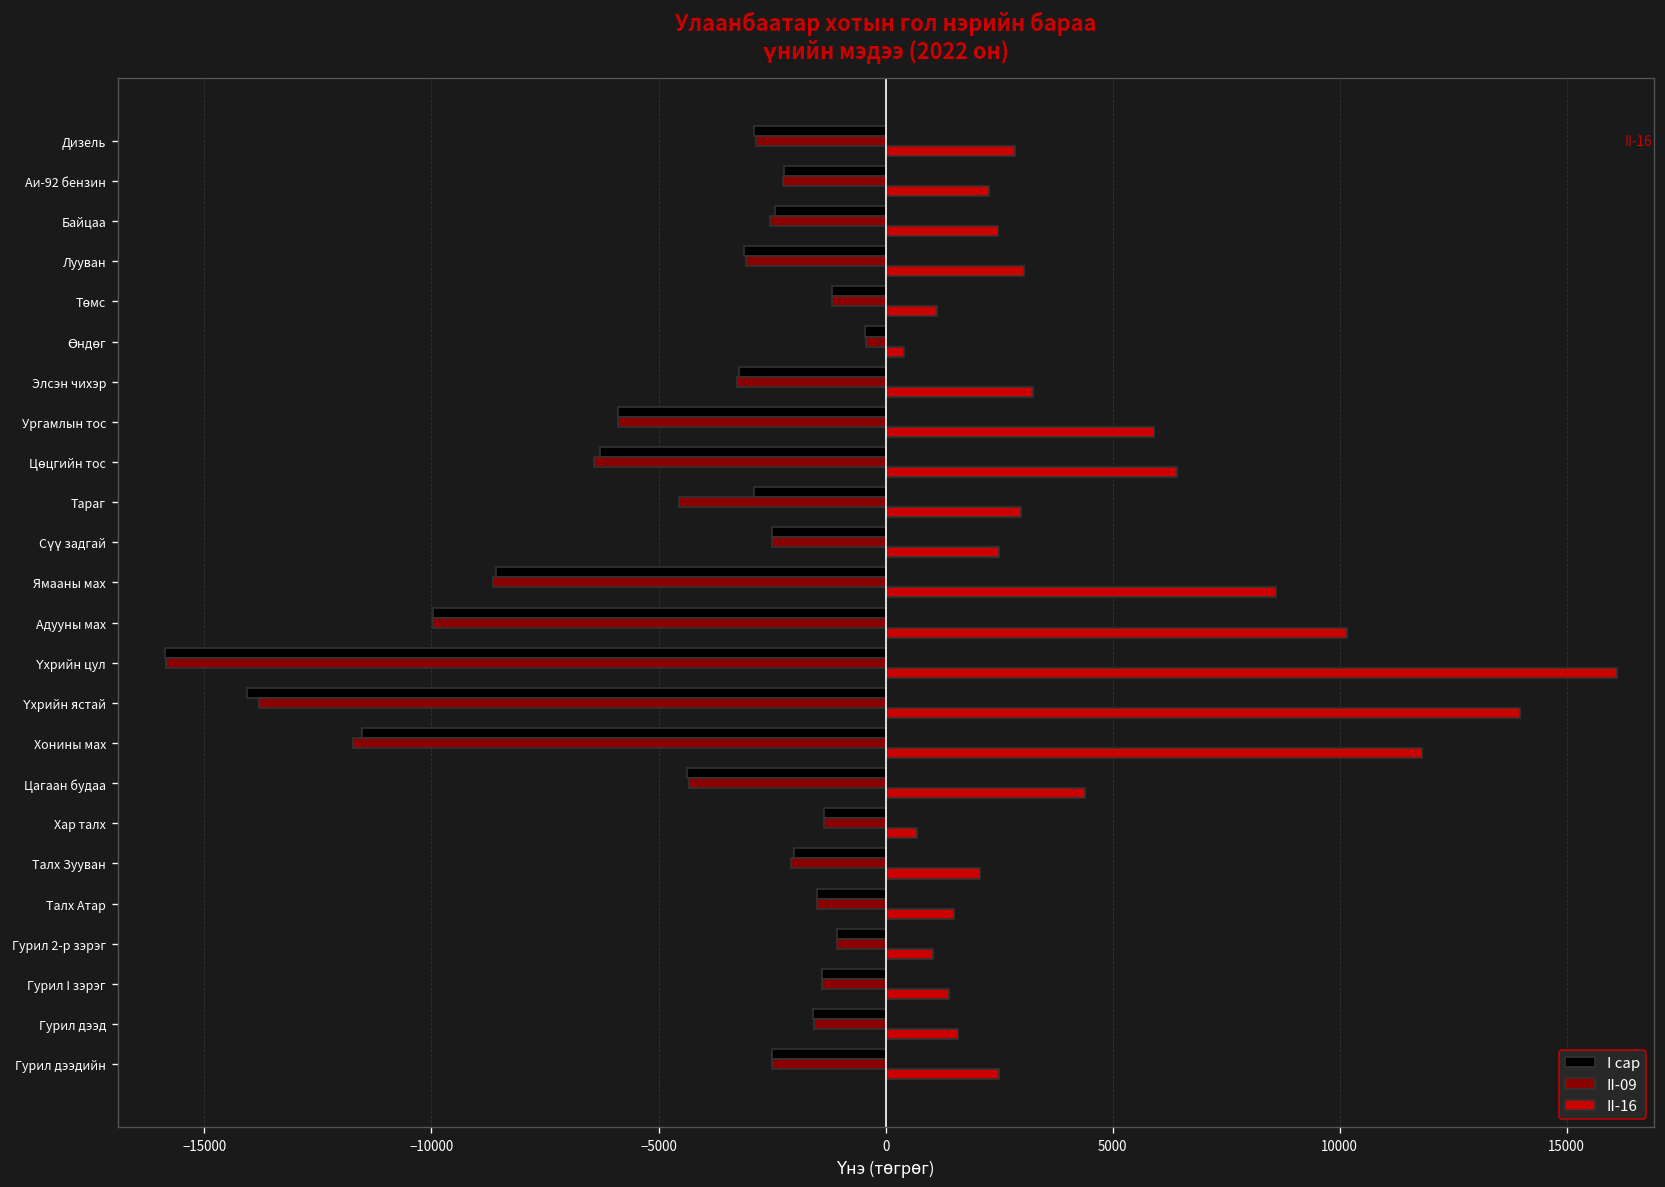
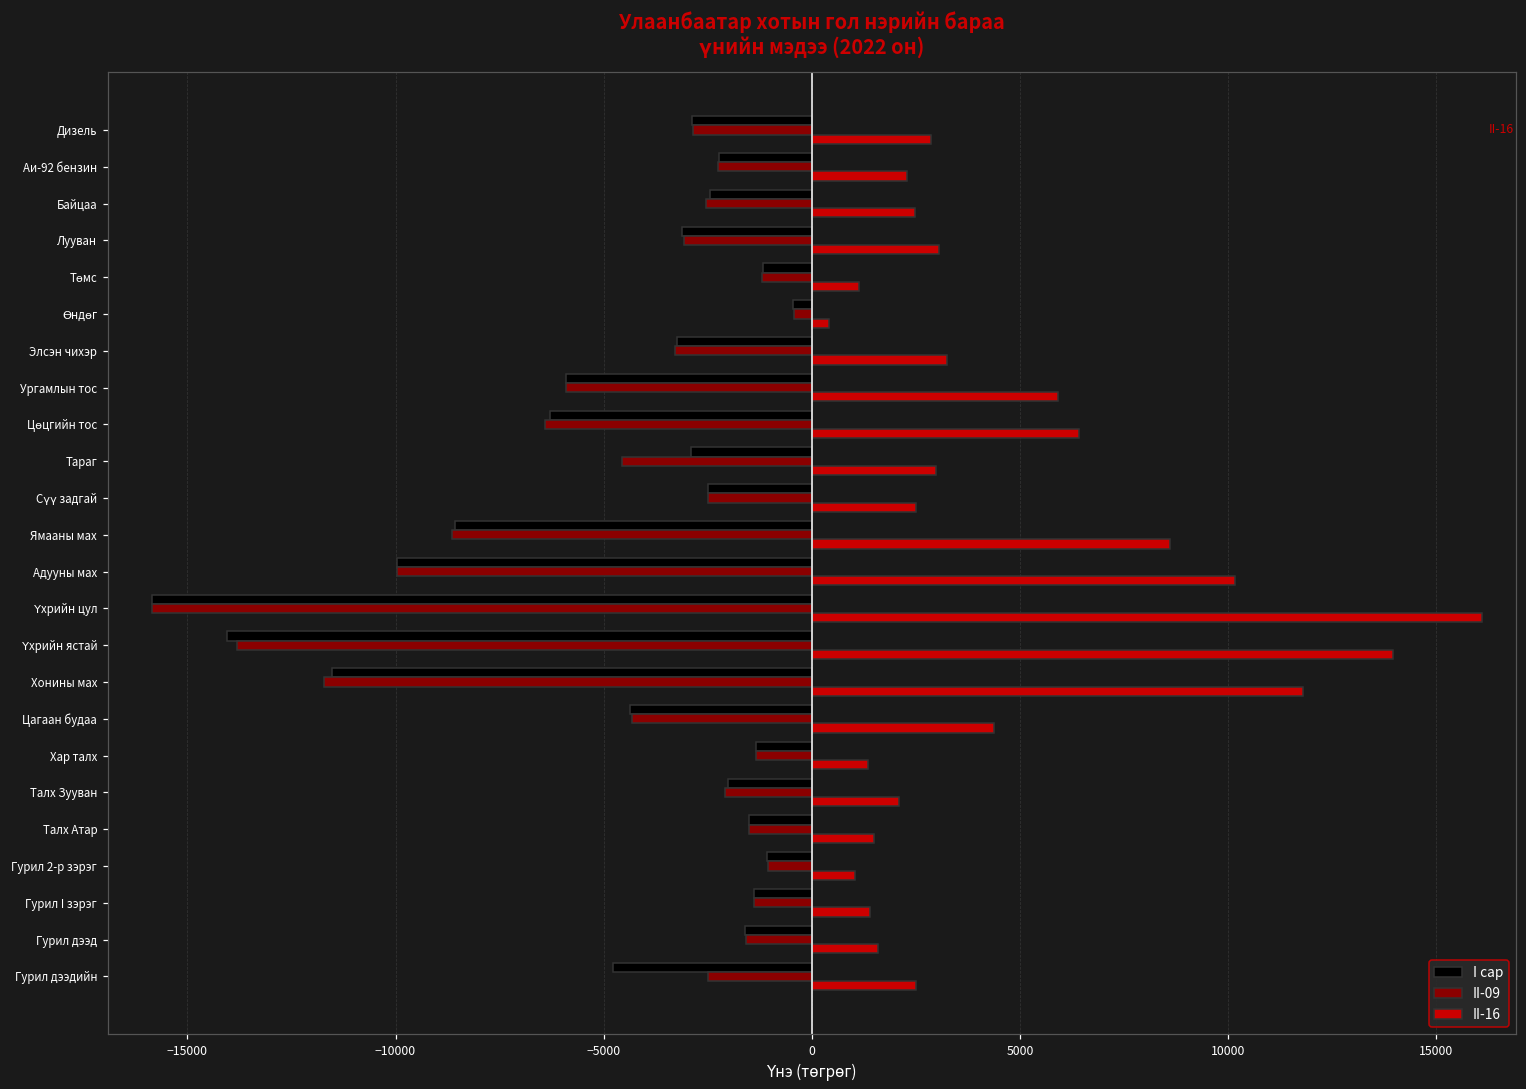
II-16, Хар талх: 700 -> 1300
I сар, Гурил дээдийн: -2500 -> -4800
